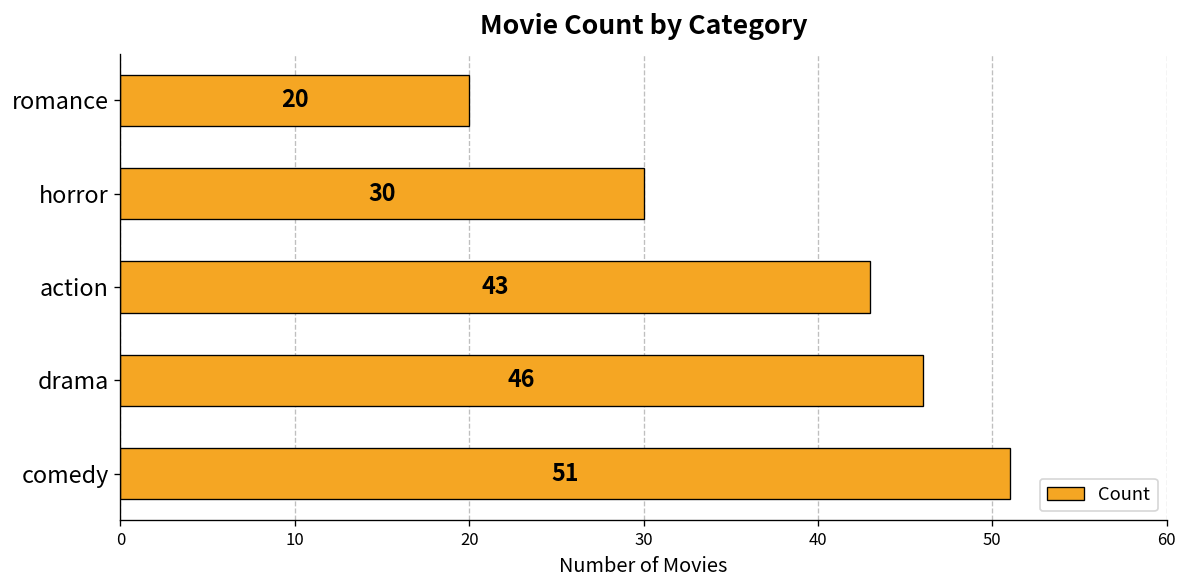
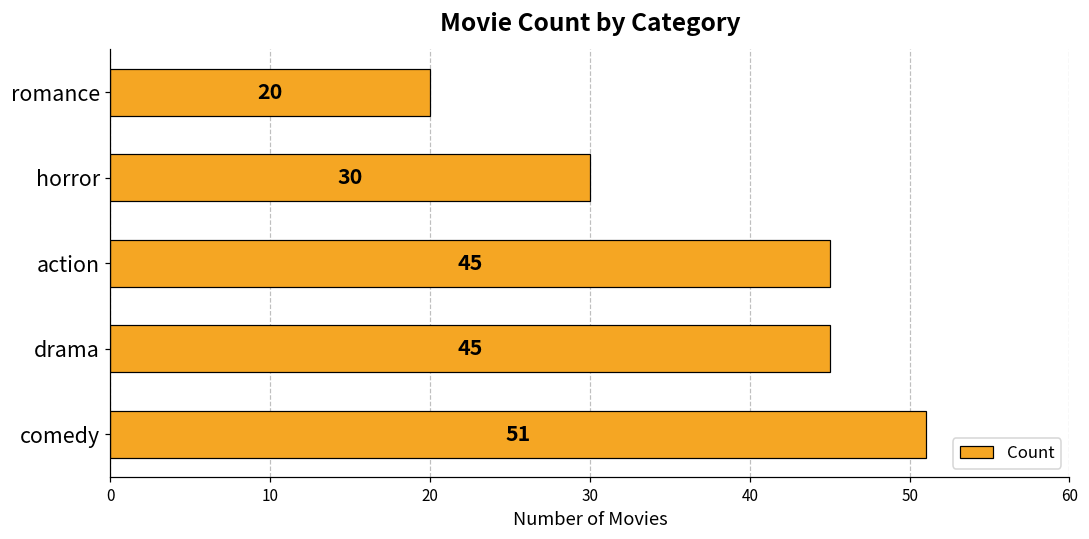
action: 43 -> 45
drama: 46 -> 45
